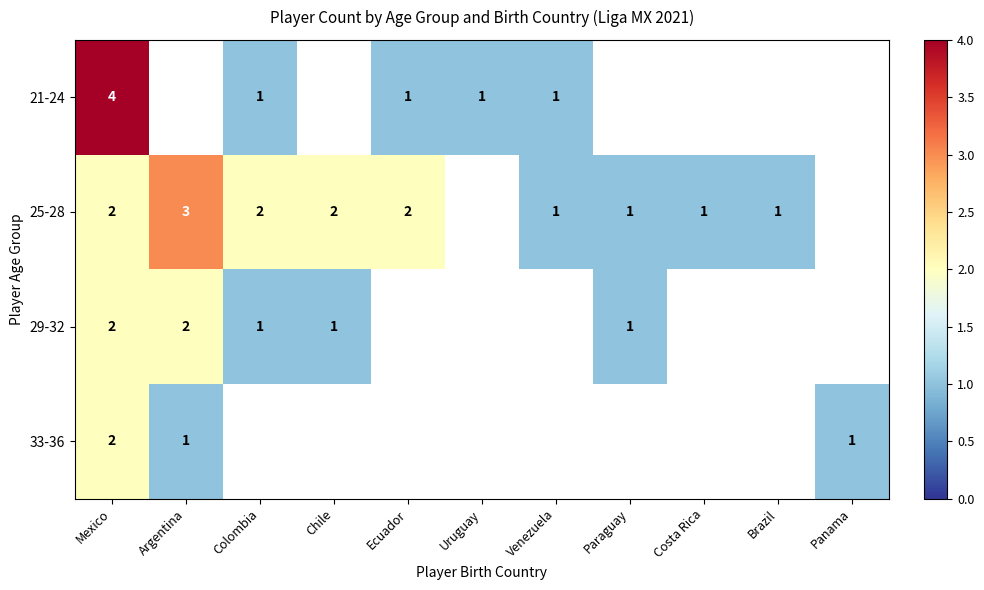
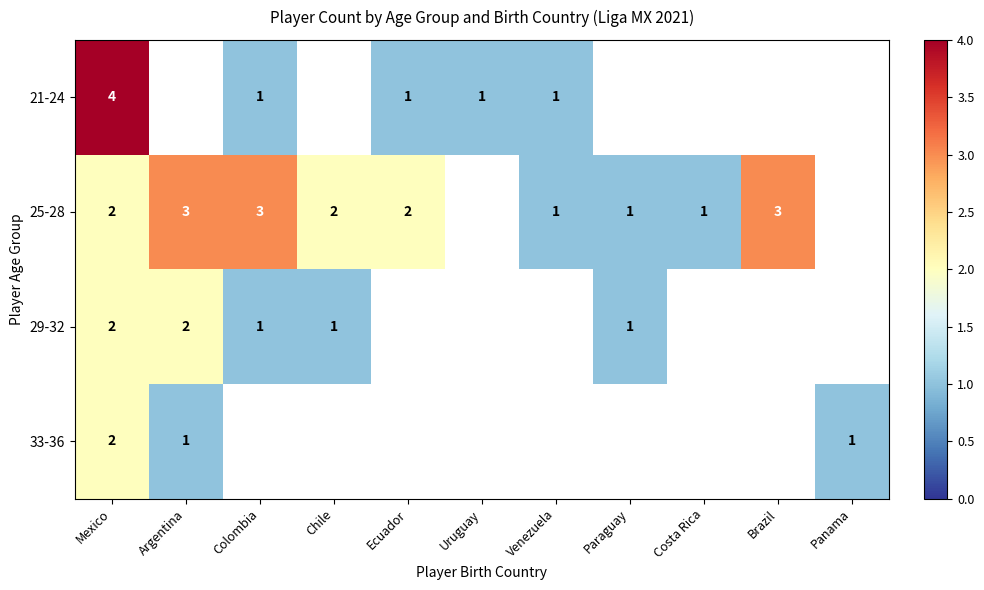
25-28, Colombia: 2 -> 3
25-28, Brazil: 1 -> 3
